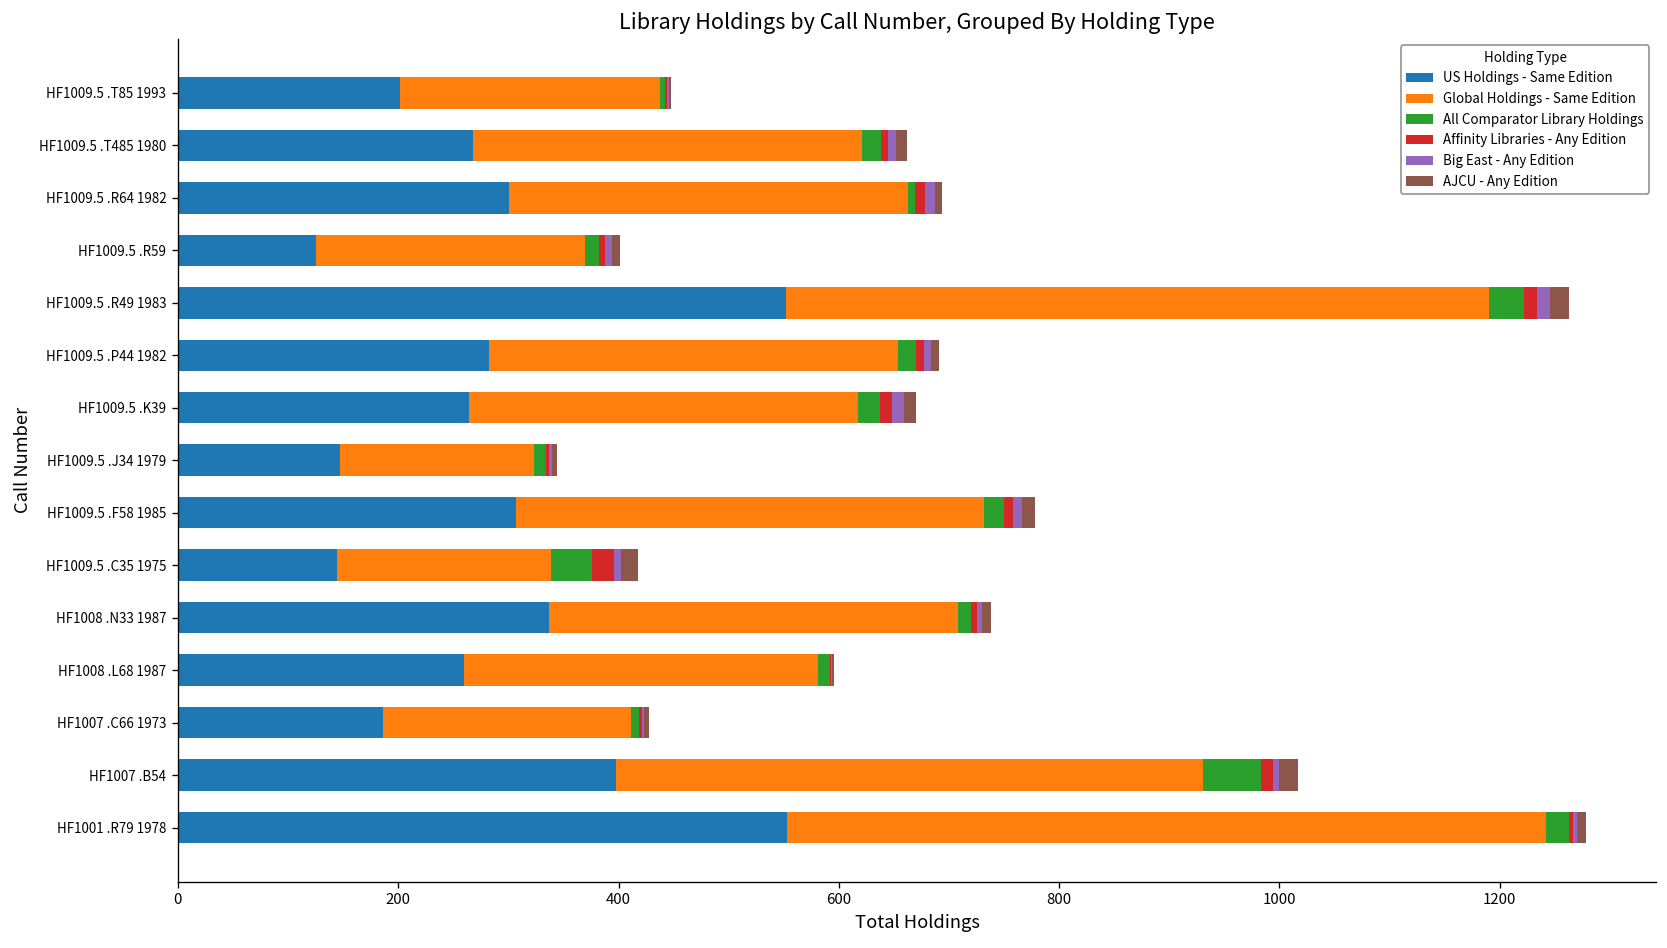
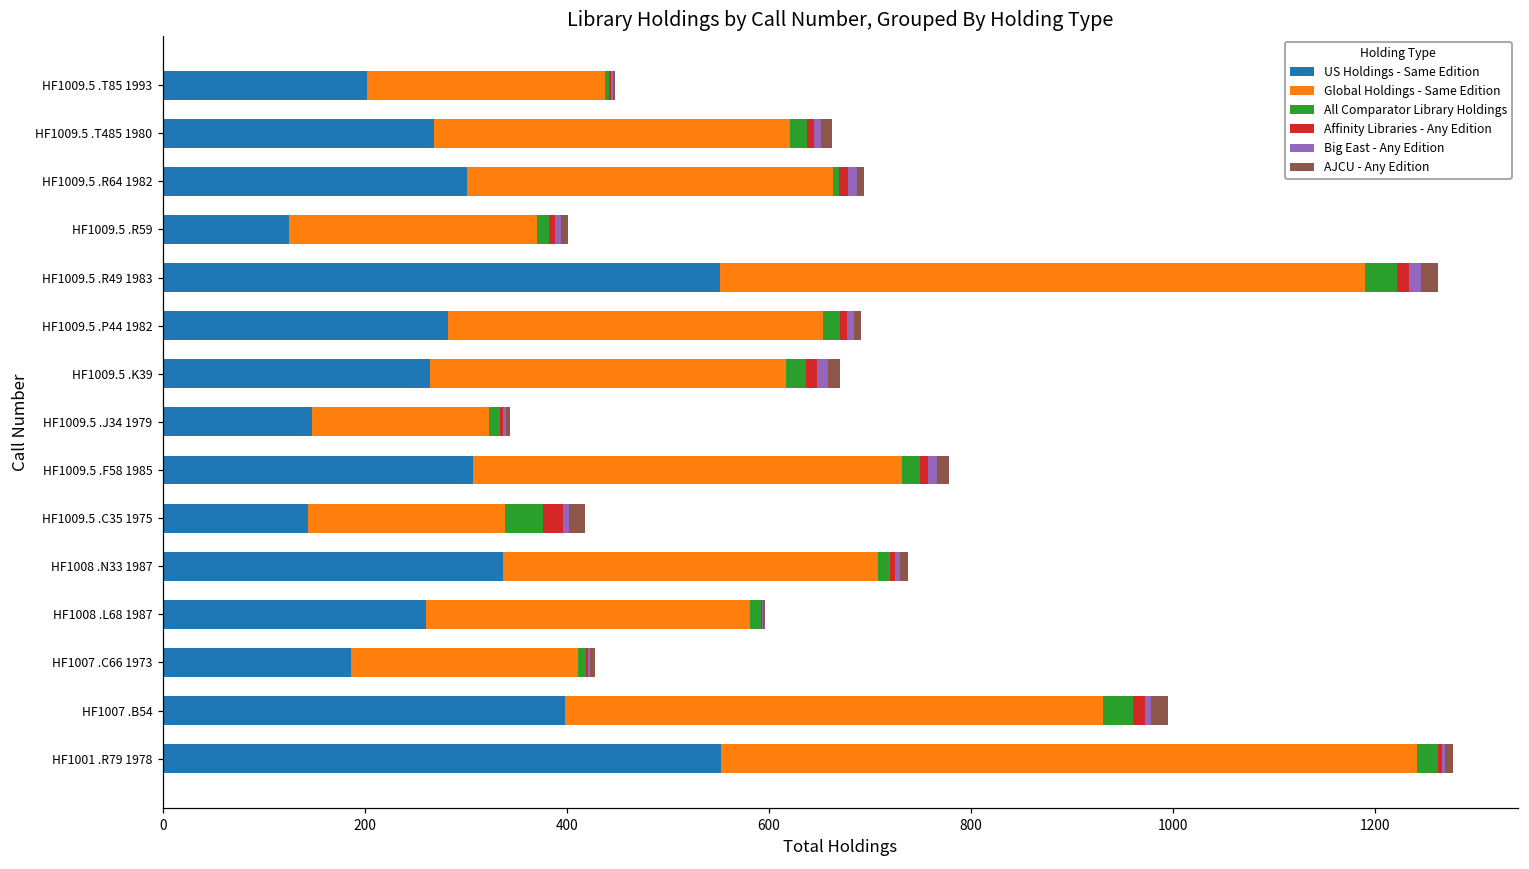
All Comparator Library Holdings, HF1007 .B54: 50 -> 30
